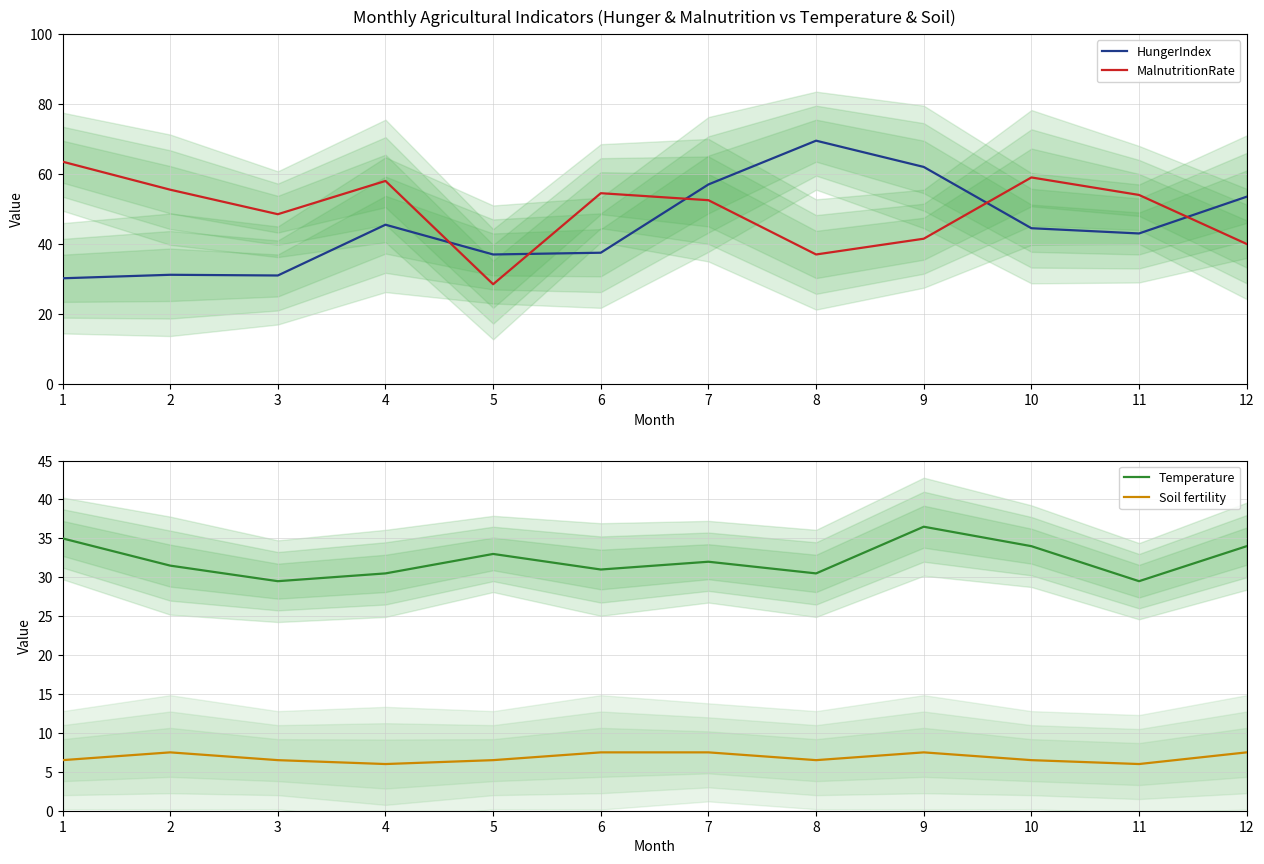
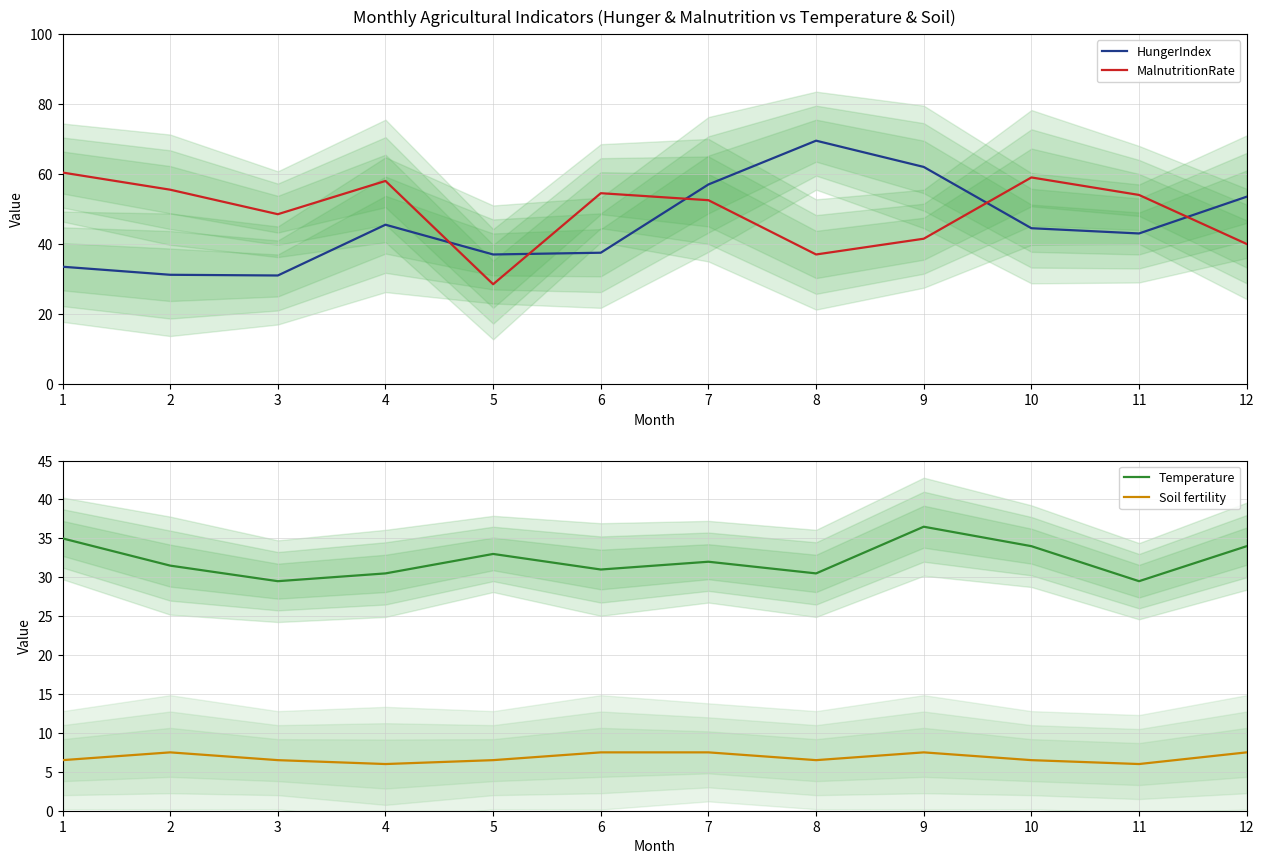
Monthly Agricultural Indicators (Hunger & Malnutrition vs Temperature & Soil), HungerIndex, 1: 30 -> 34
Monthly Agricultural Indicators (Hunger & Malnutrition vs Temperature & Soil), MalnutritionRate, 1: 64 -> 60
